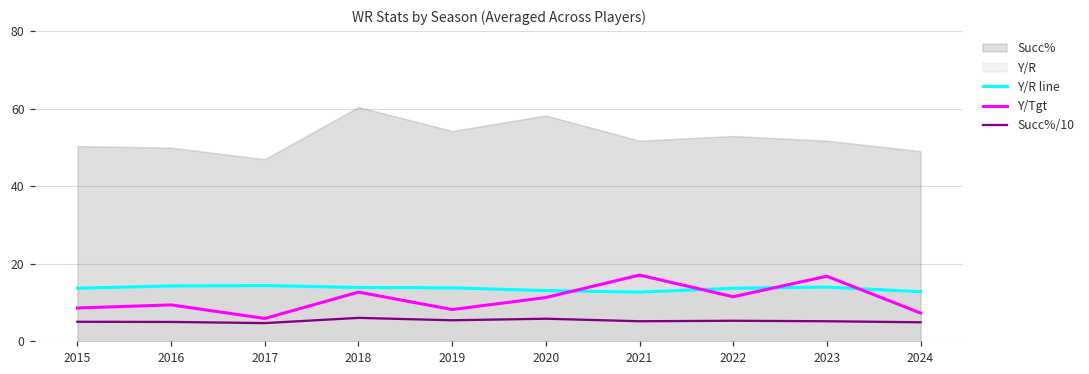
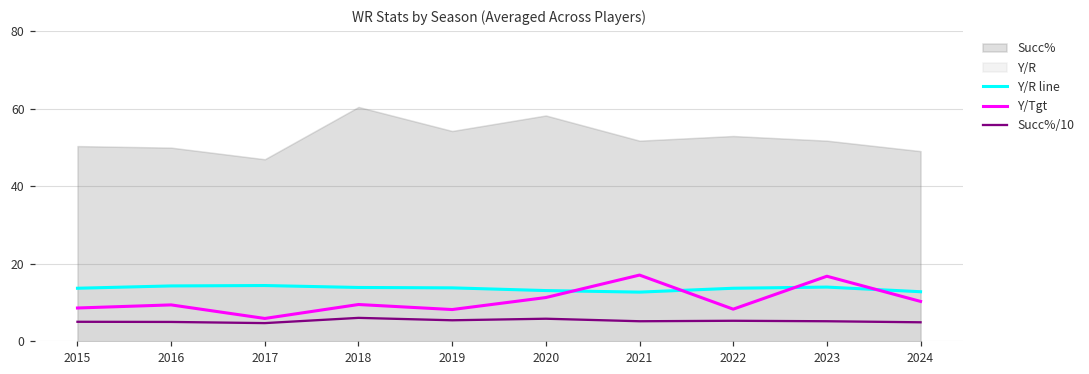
Y/Tgt, 2018: 13 -> 10
Y/Tgt, 2022: 12 -> 8
Y/Tgt, 2024: 7 -> 10
